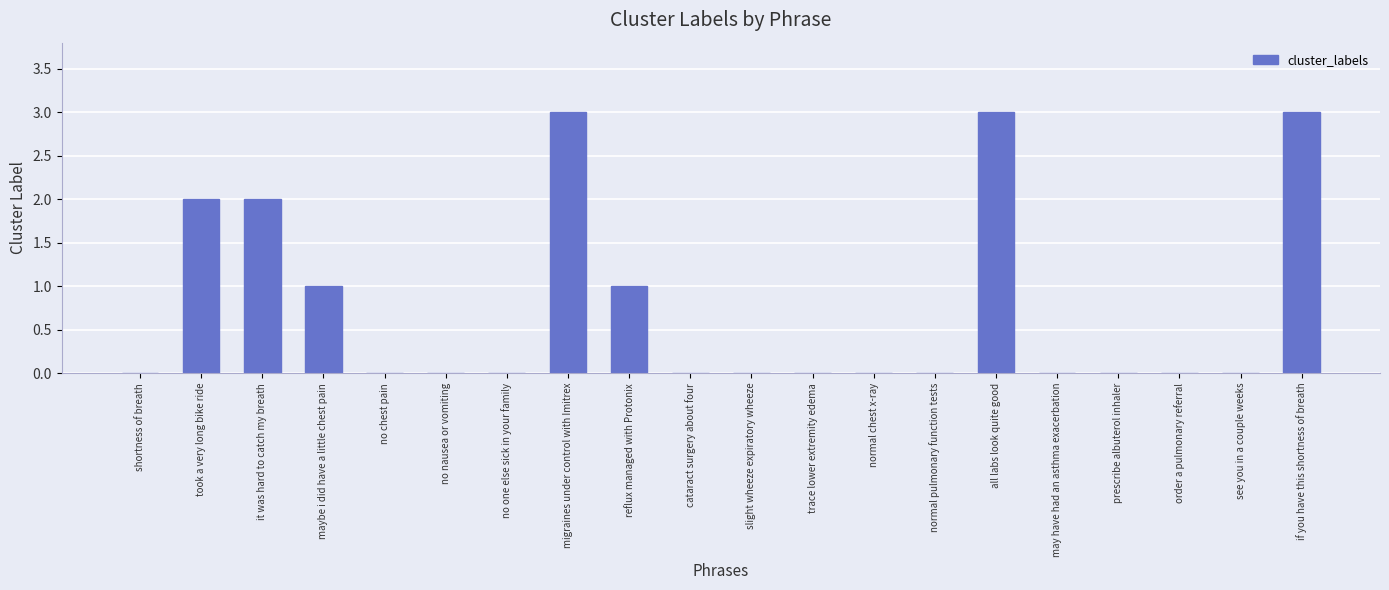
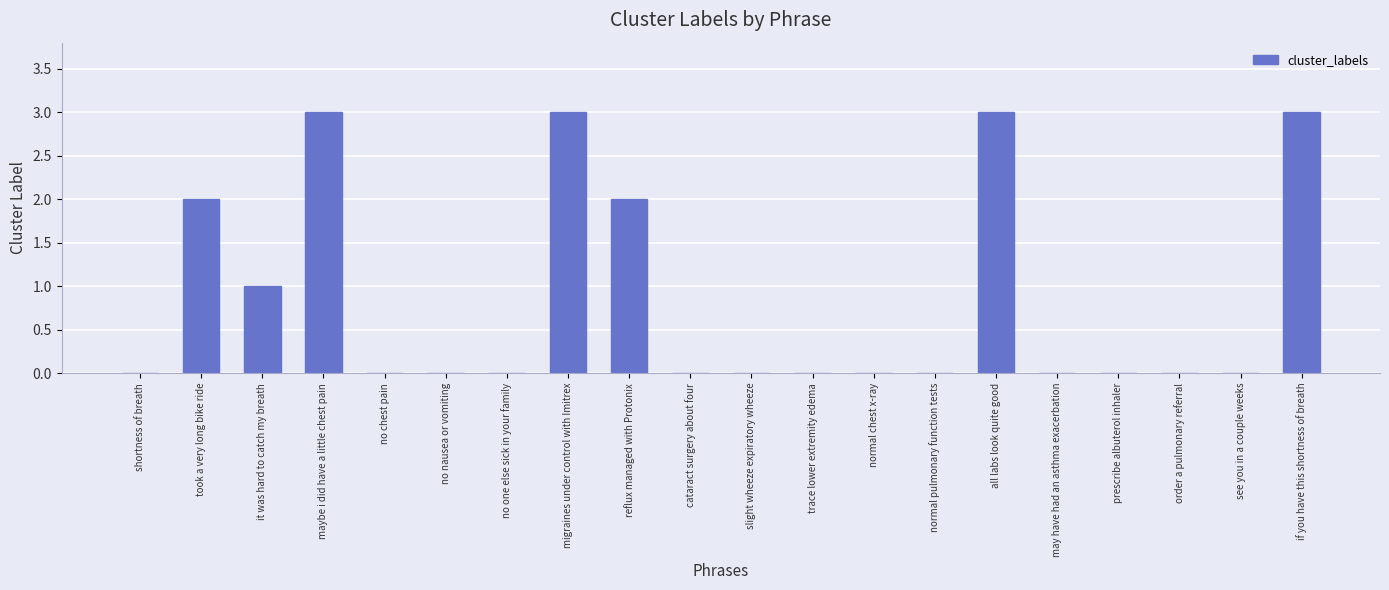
it was hard to catch my breath: 2 -> 1
maybe i did have a little chest pain: 1 -> 3
reflux managed with Protonix: 1 -> 2
